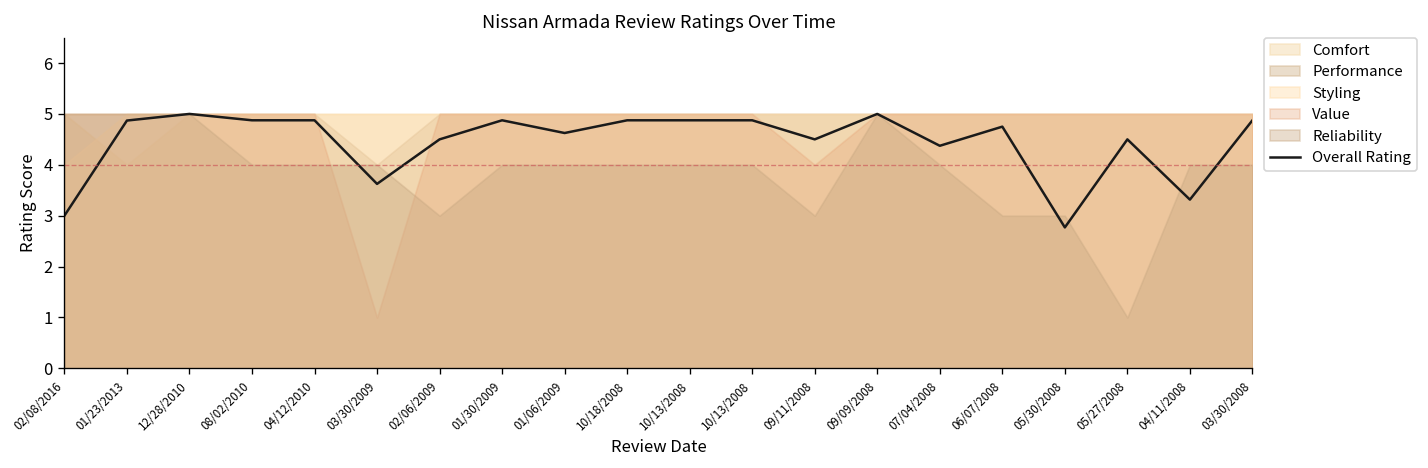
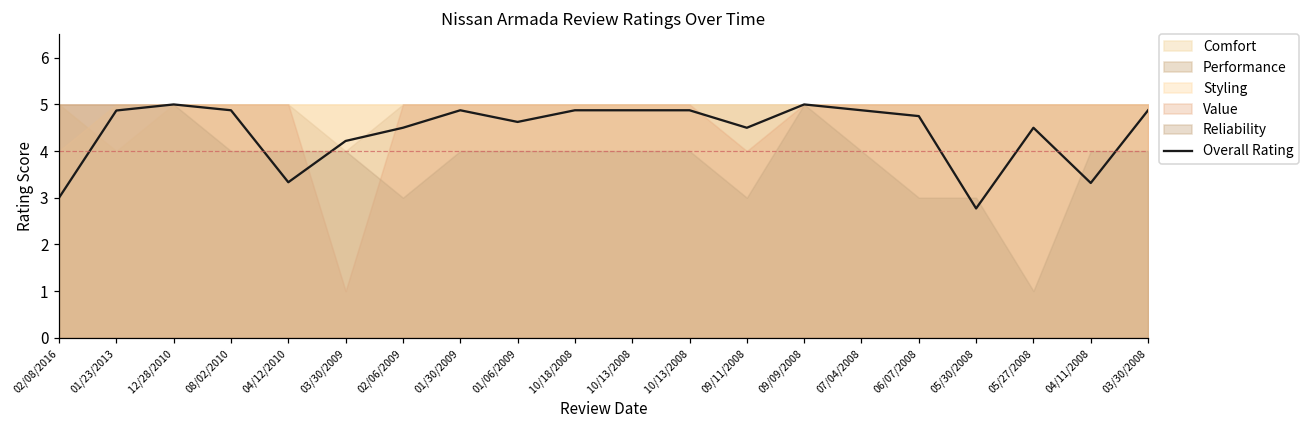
Overall Rating, 04/12/2010: 4.9 -> 3.3
Overall Rating, 03/30/2009: 3.6 -> 4.2
Overall Rating, 07/04/2008: 4.4 -> 4.9
